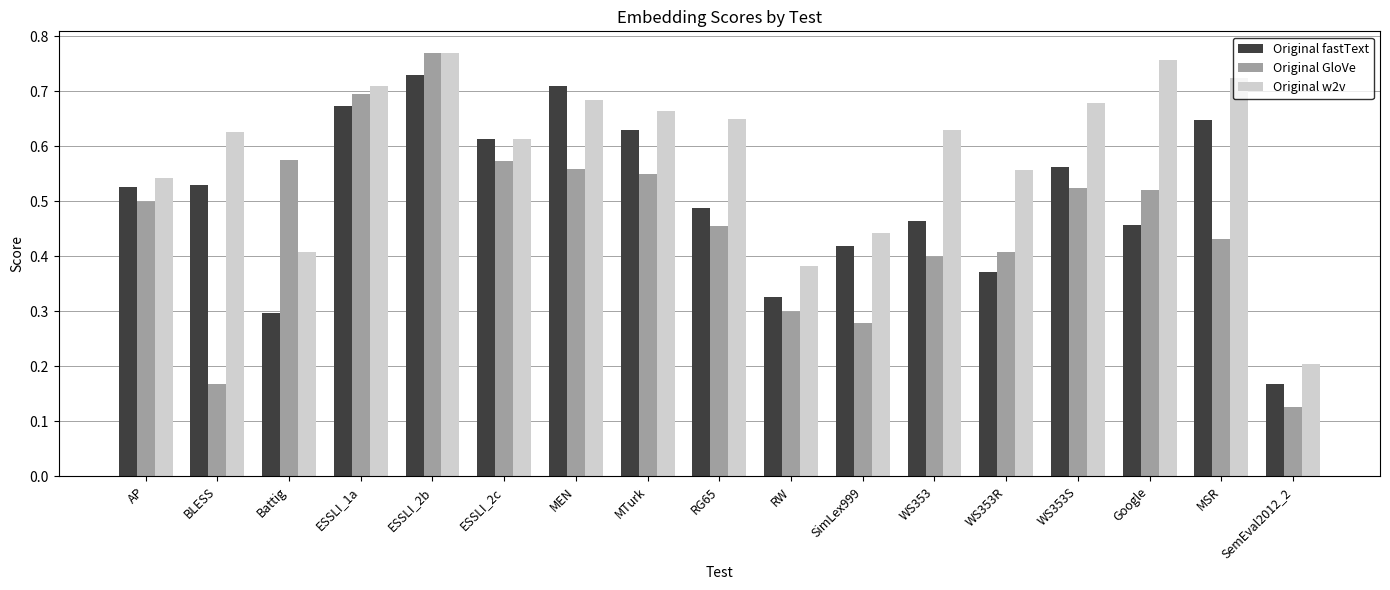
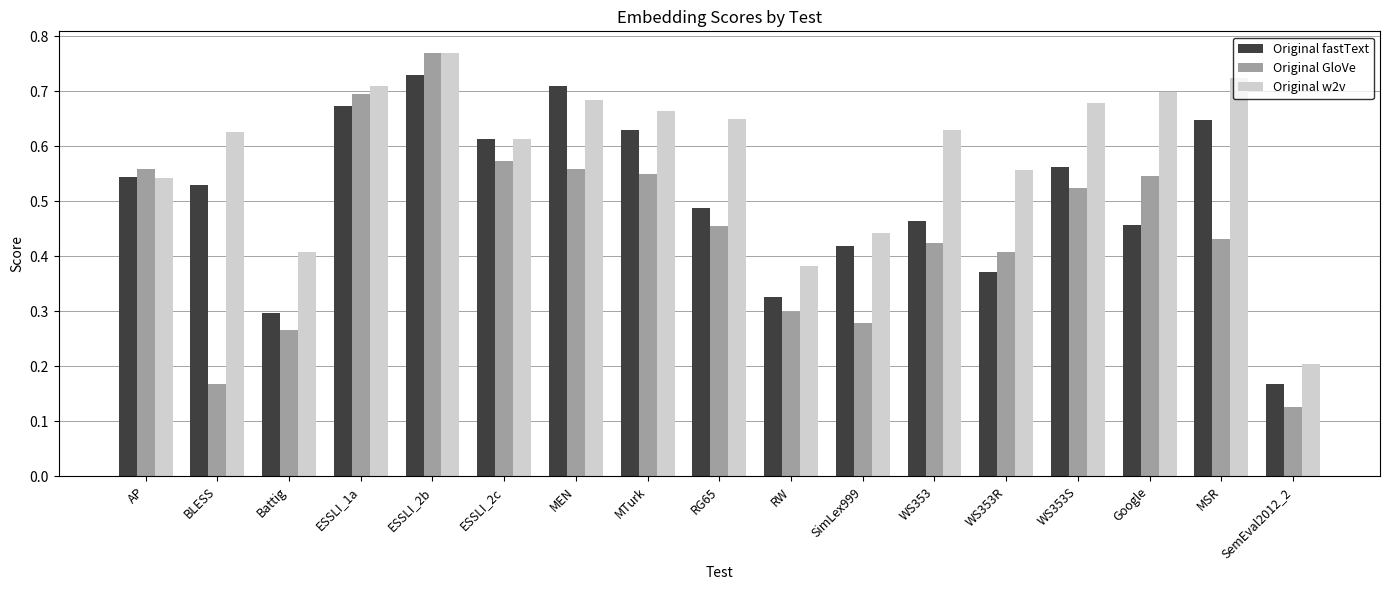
Original fastText, AP: 0.53 -> 0.54
Original GloVe, AP: 0.50 -> 0.56
Original GloVe, Battig: 0.57 -> 0.27
Original GloVe, WS353: 0.40 -> 0.42
Original GloVe, Google: 0.52 -> 0.55
Original w2v, Google: 0.76 -> 0.70
